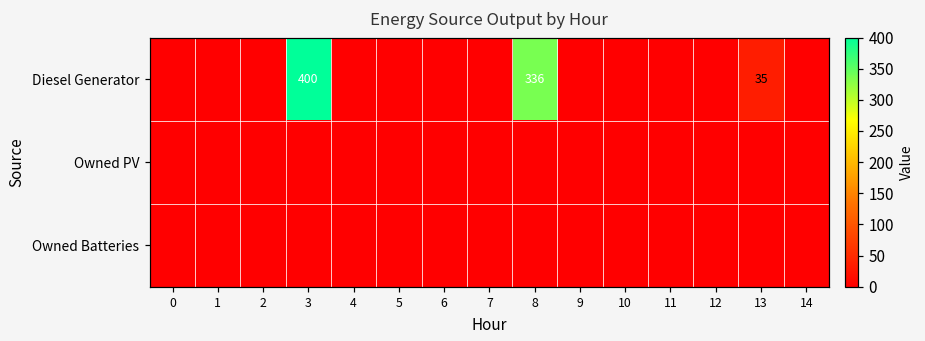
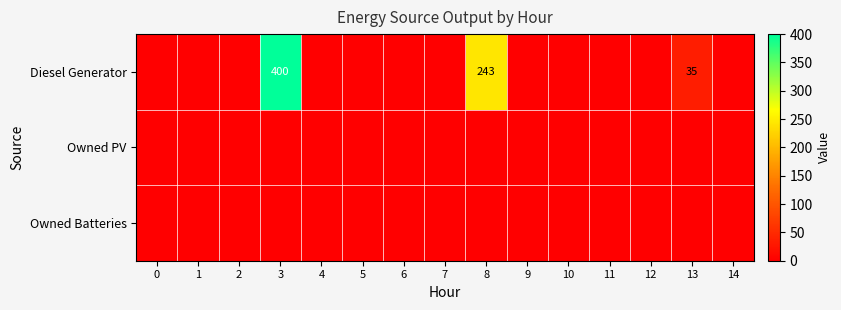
Diesel Generator, 8: 336 -> 243
